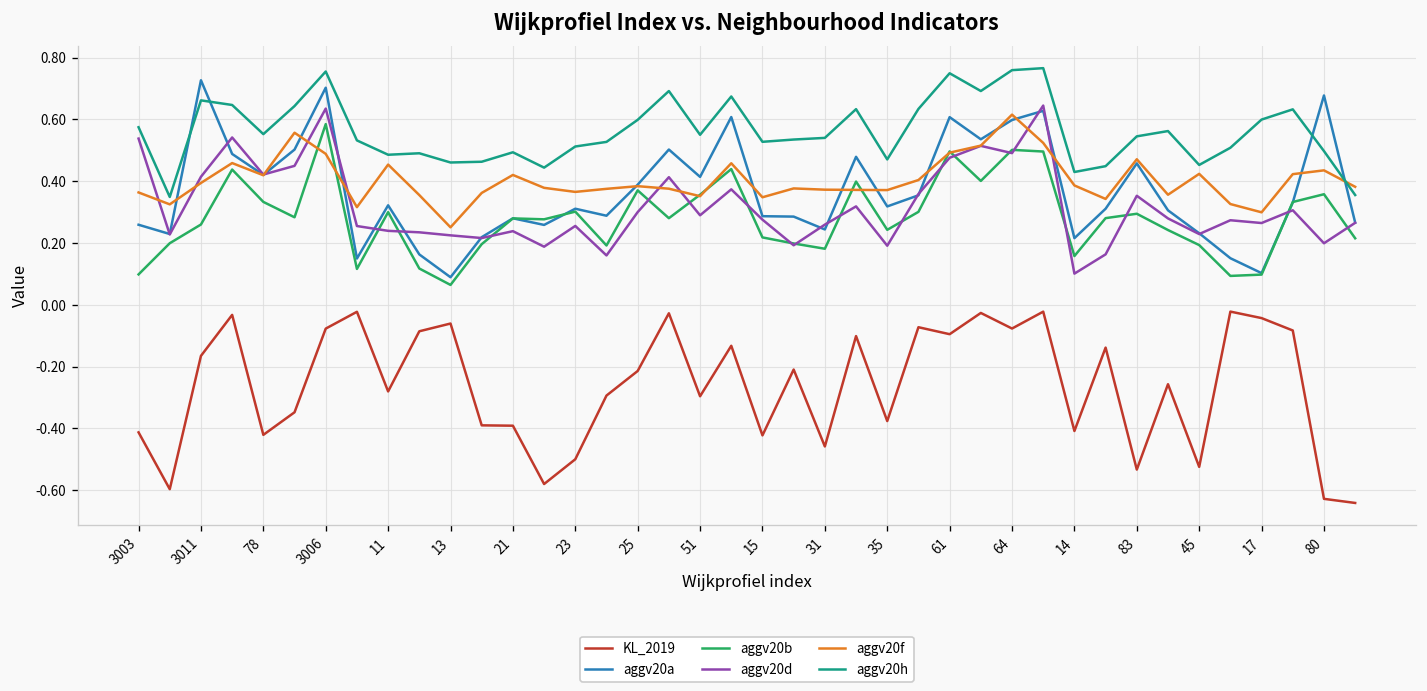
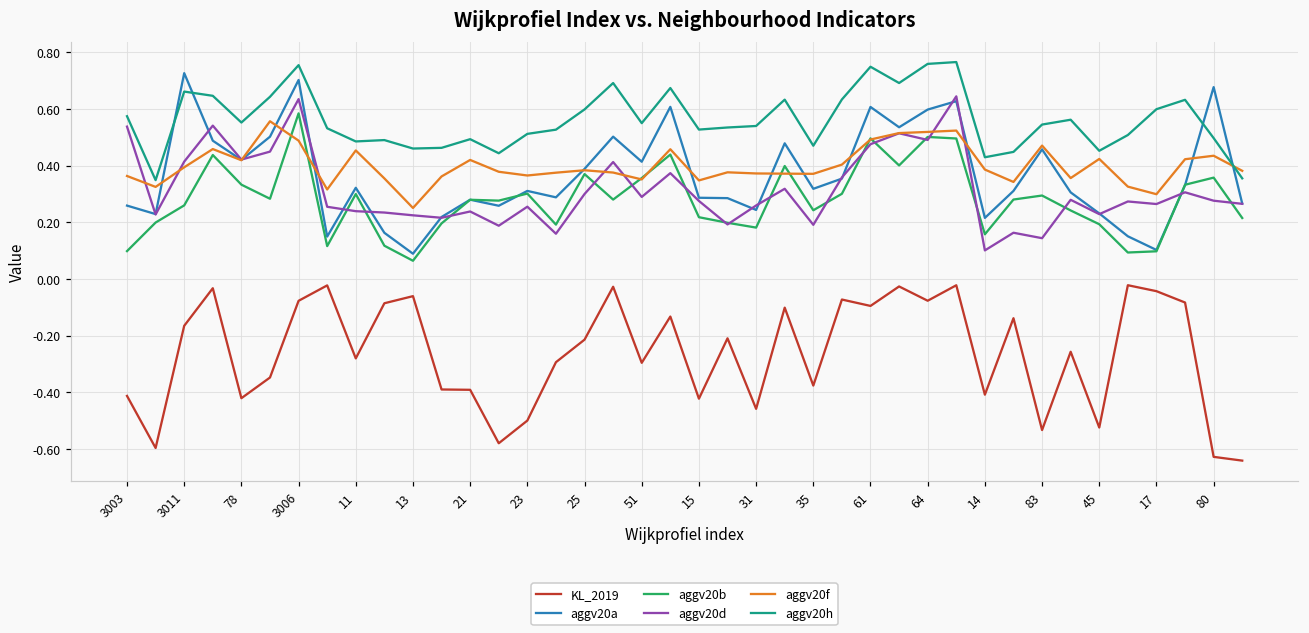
aggv20f, 64: 0.62 -> 0.52
aggv20d, 83: 0.35 -> 0.14
aggv20d, 80: 0.20 -> 0.28
